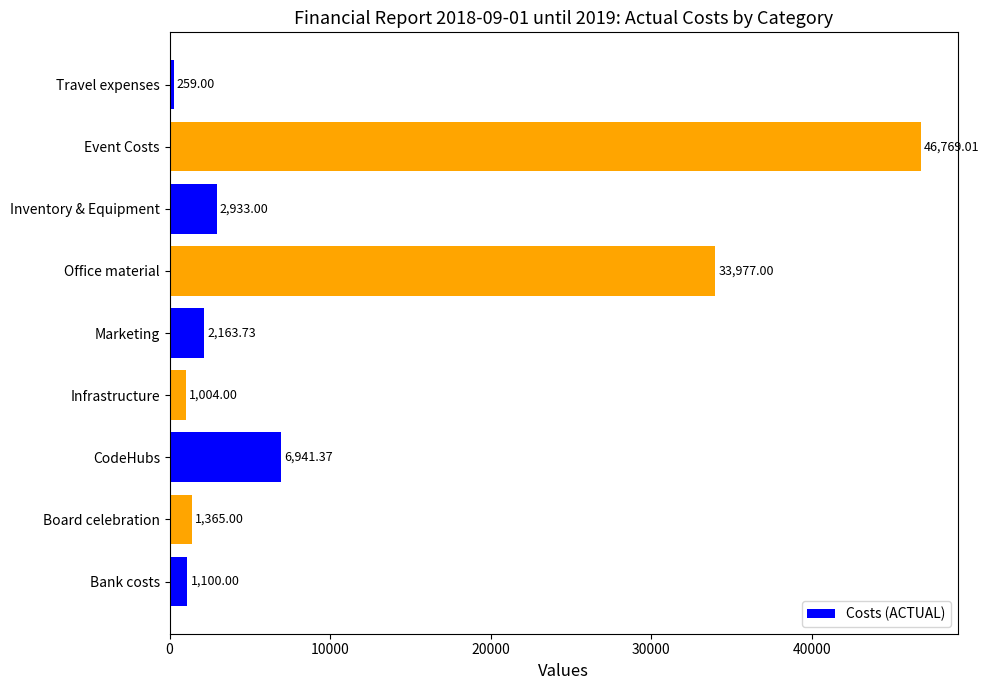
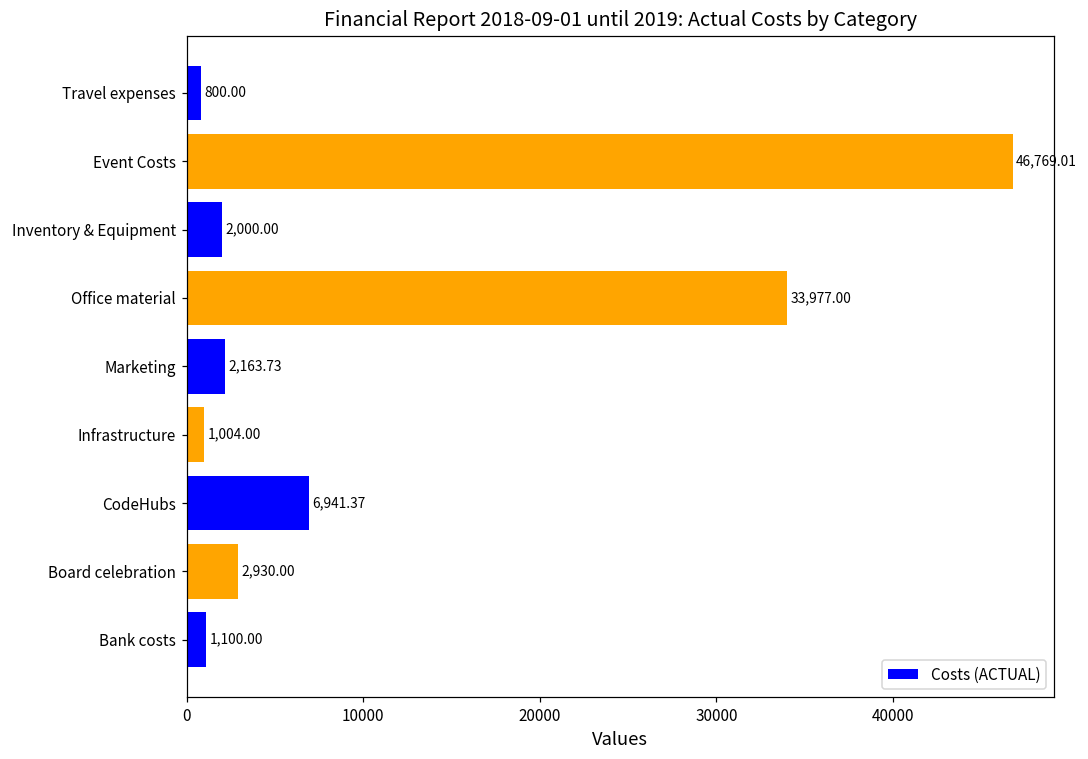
Travel expenses: 259.00 -> 800.00
Inventory & Equipment: 2,933.00 -> 2,000.00
Board celebration: 1,365.00 -> 2,930.00
